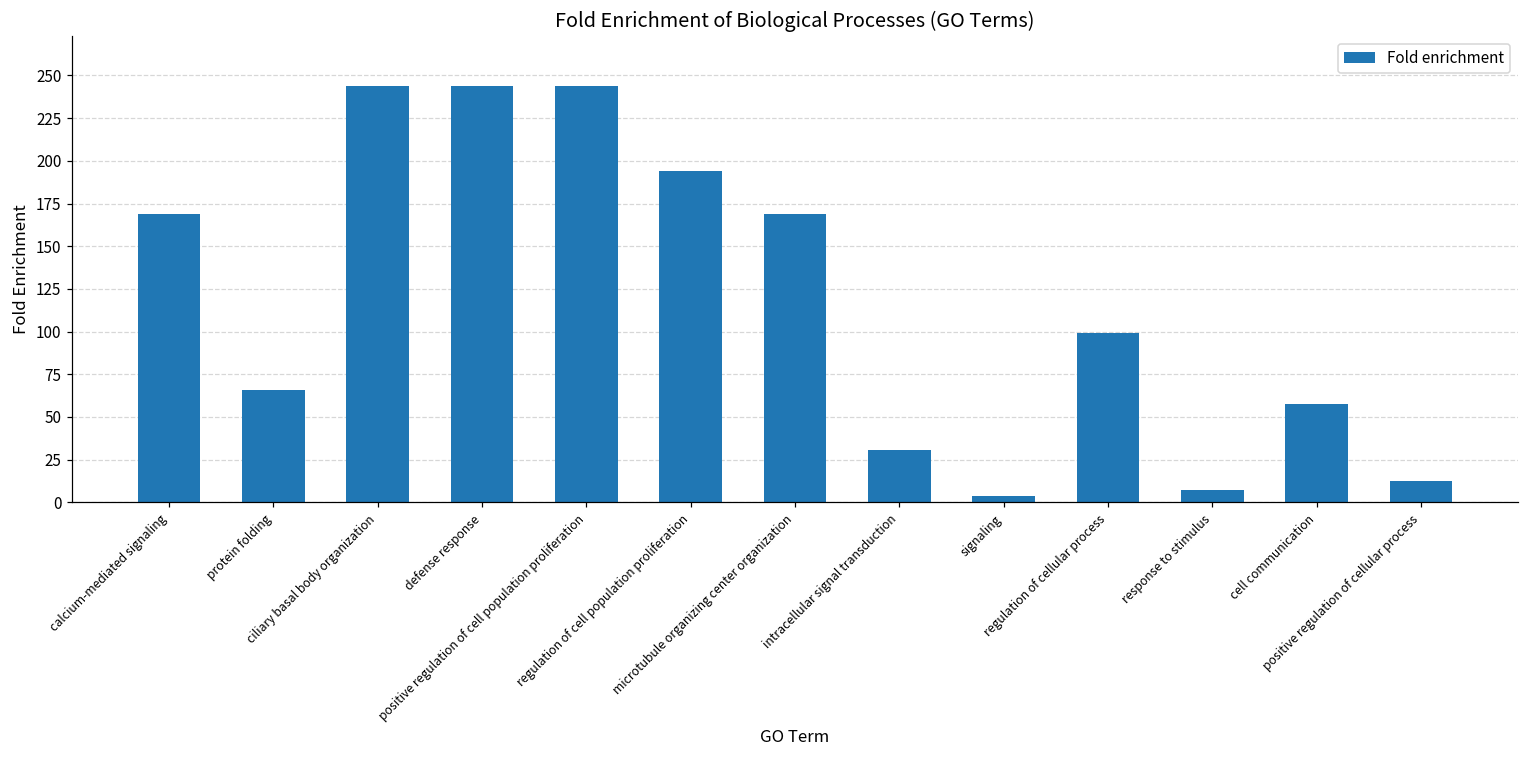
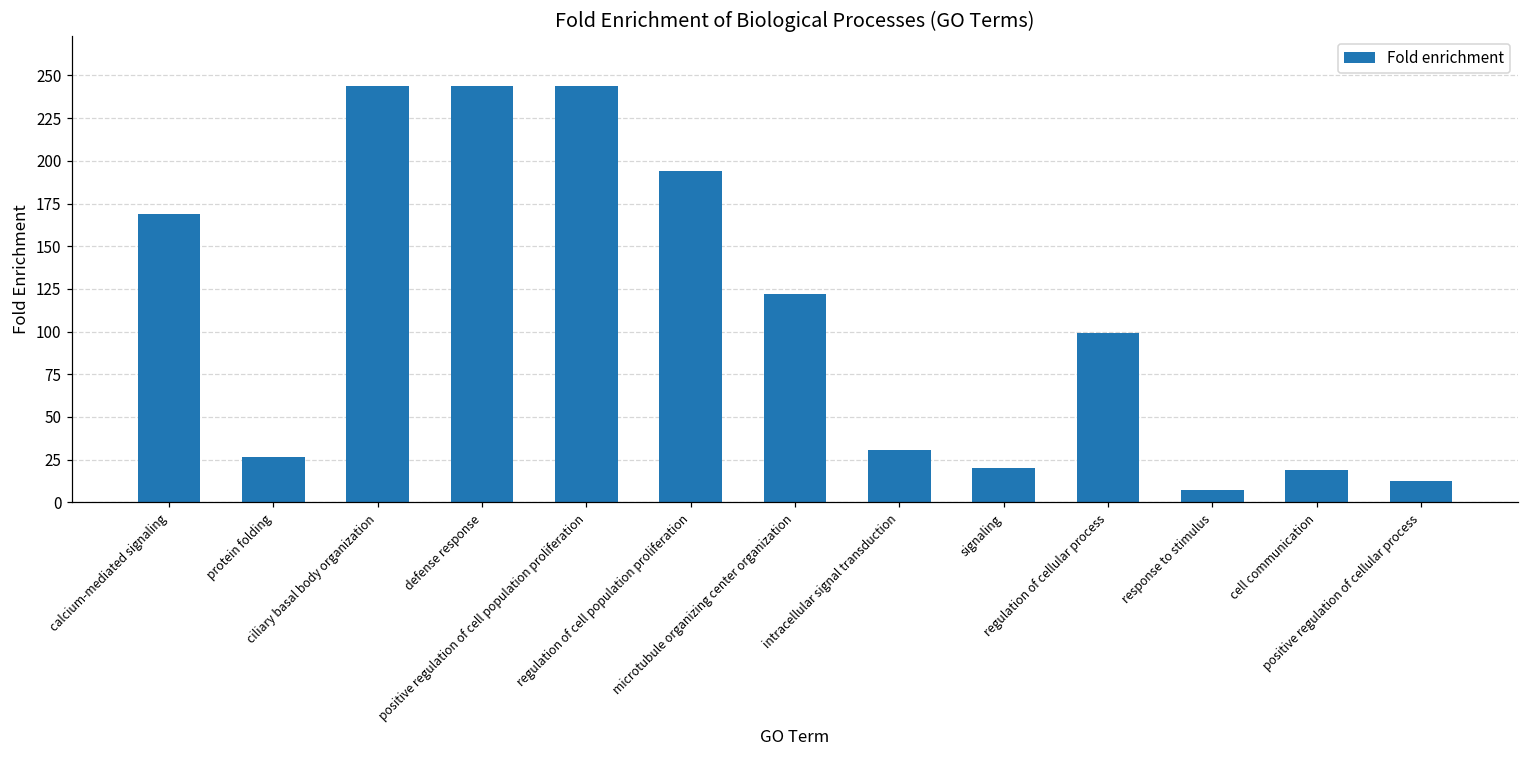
protein folding: 66 -> 27
microtubule organizing center organization: 169 -> 122
signaling: 4 -> 20
cell communication: 57 -> 19
